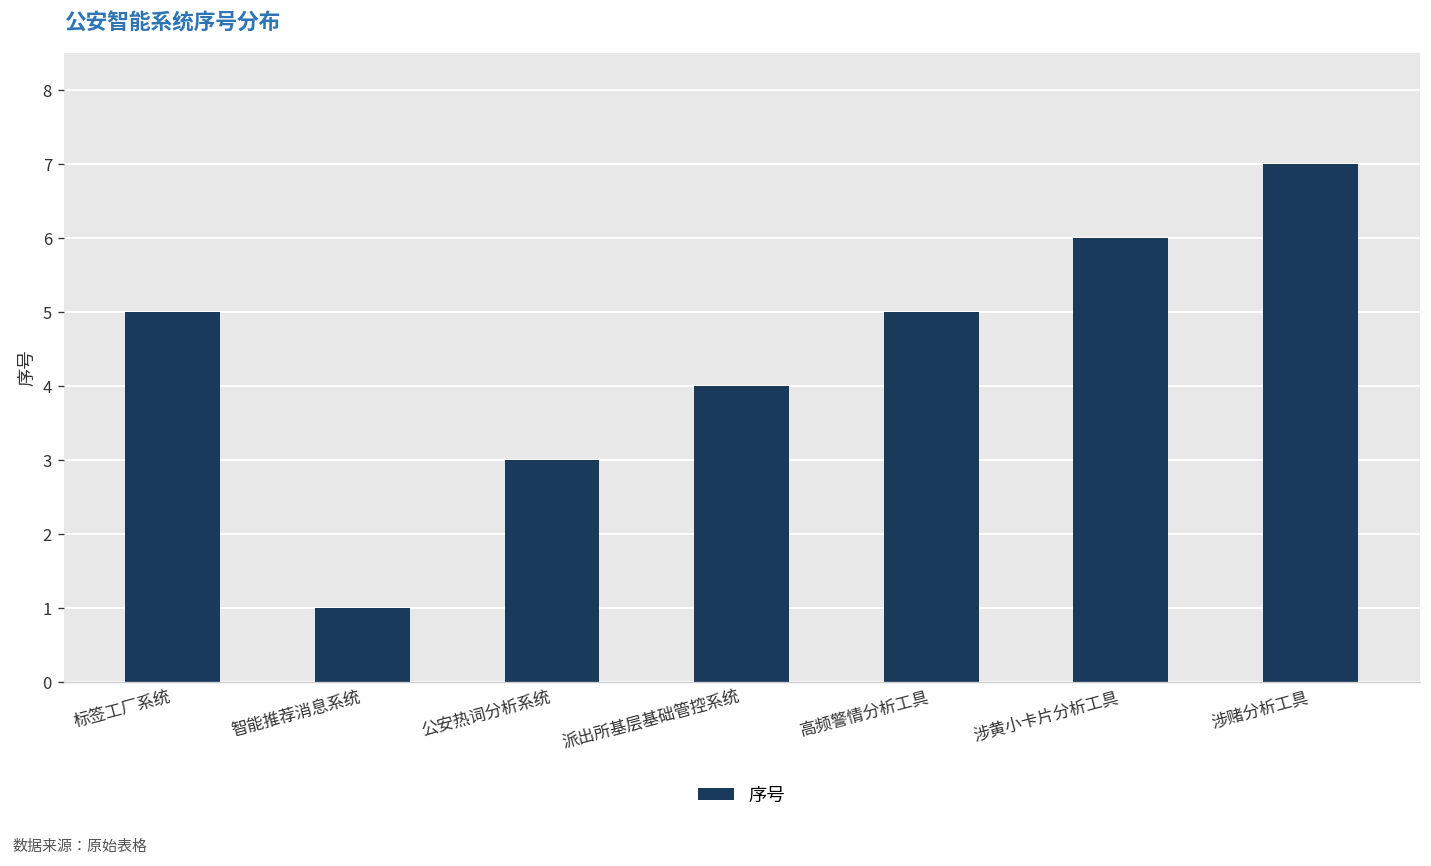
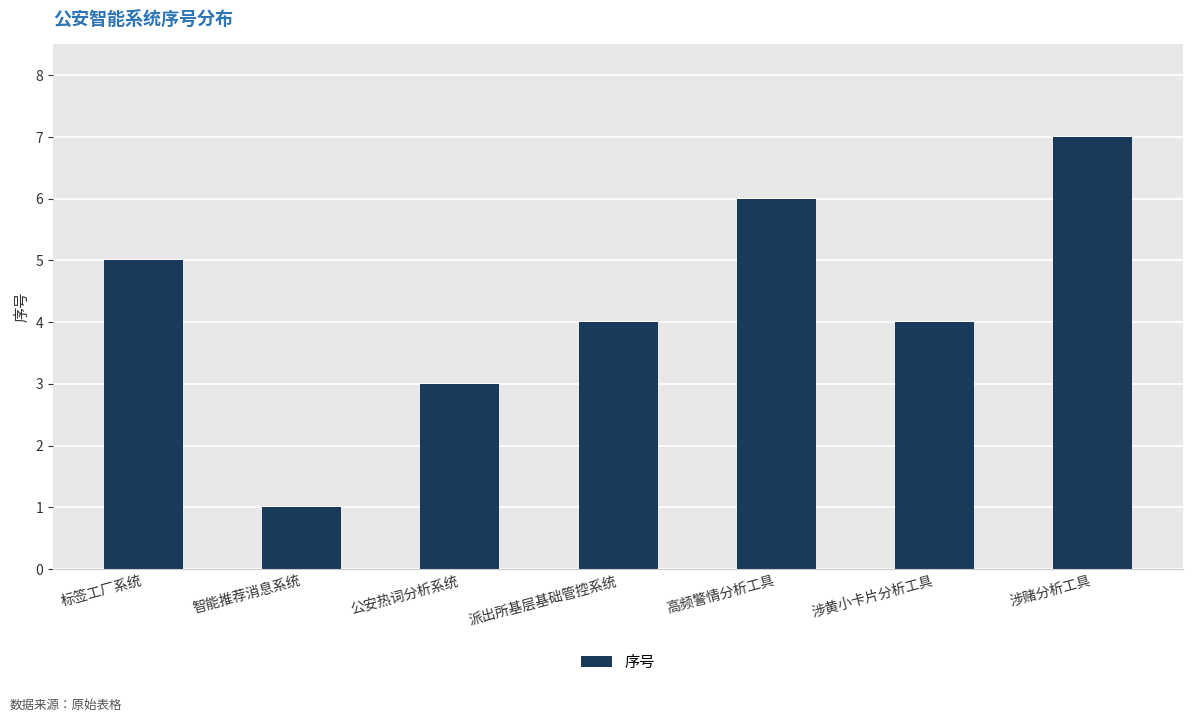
高频警情分析工具: 5 -> 6
涉黄小卡片分析工具: 6 -> 4
